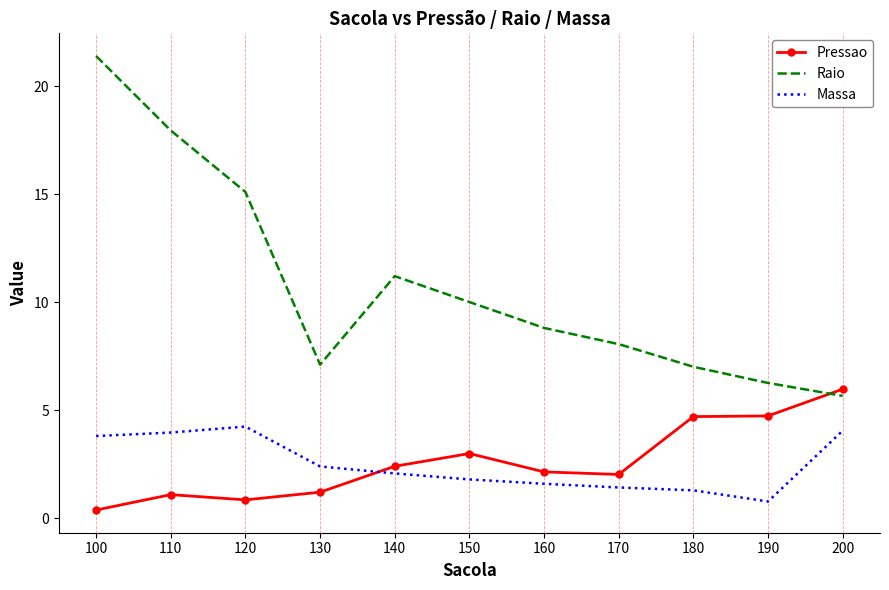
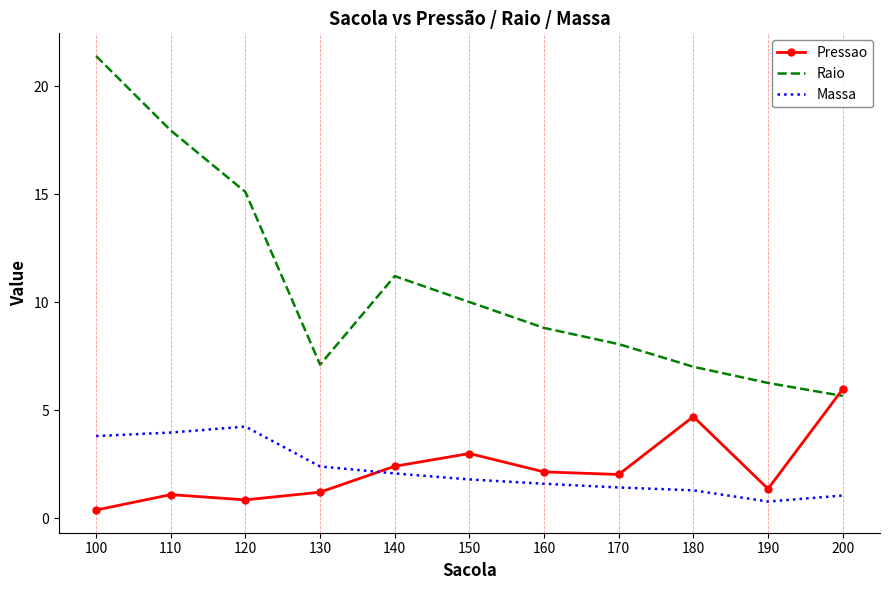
Pressao, 190: 4.7 -> 1.4
Massa, 200: 4.0 -> 1.0
